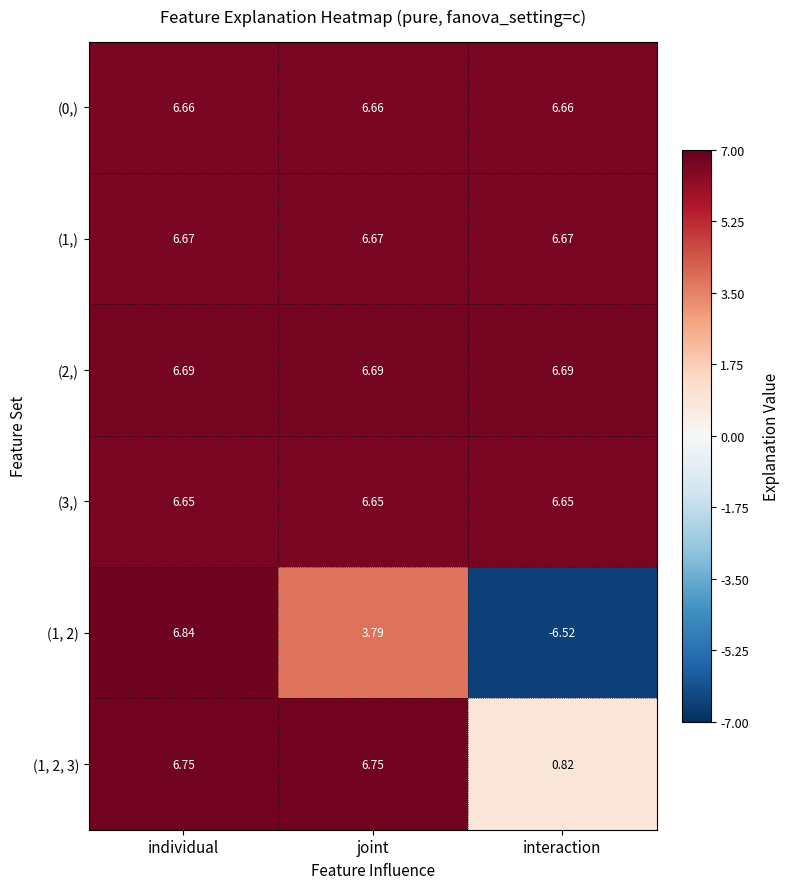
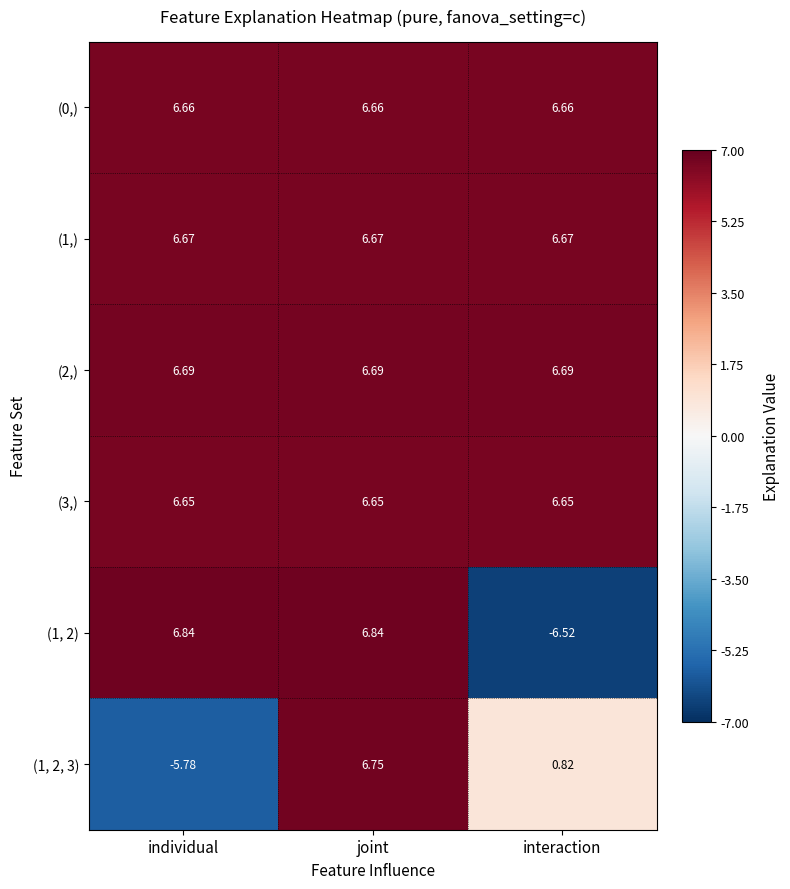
(1, 2), joint: 3.79 -> 6.84
(1, 2, 3), individual: 6.75 -> -5.78
